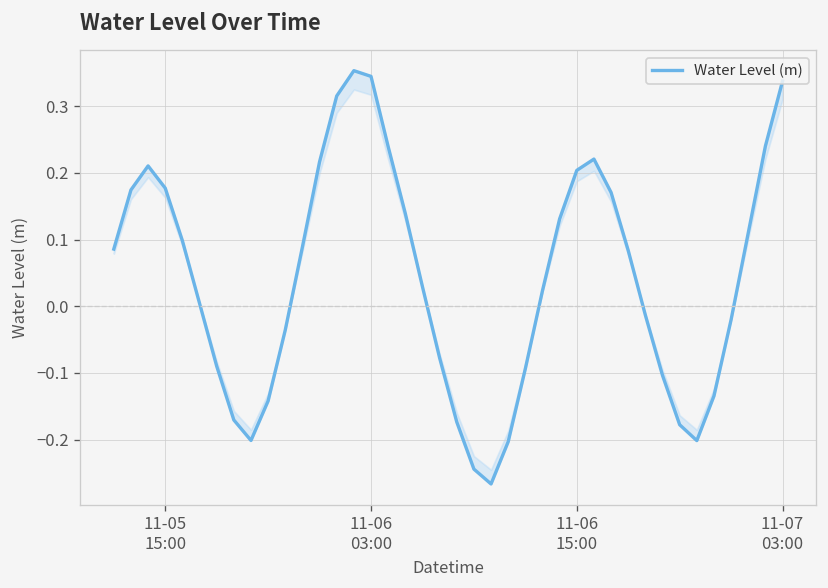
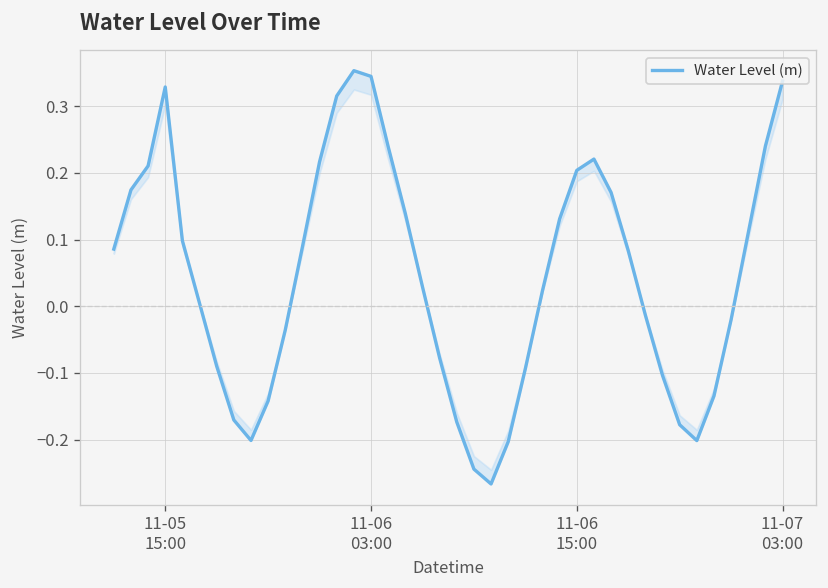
Water Level (m), 11-05 15:00: 0.18 -> 0.33
